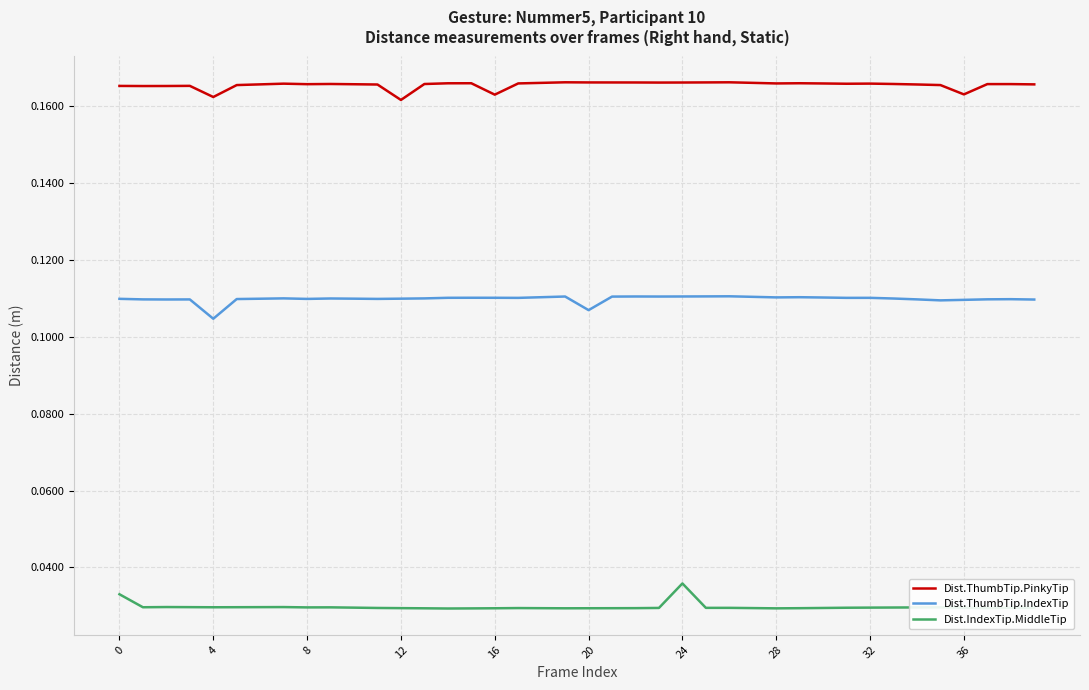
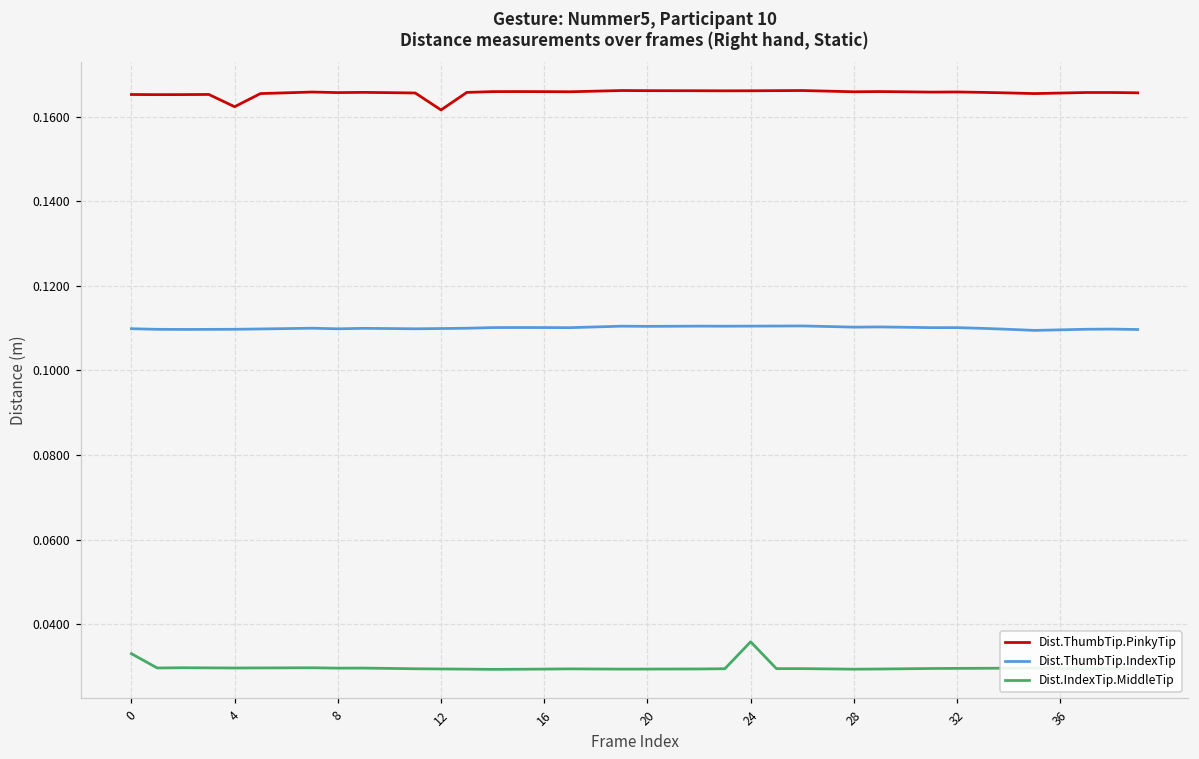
Dist.ThumbTip.IndexTip, 4: 0.105 -> 0.110
Dist.ThumbTip.PinkyTip, 16: 0.163 -> 0.166
Dist.ThumbTip.IndexTip, 20: 0.107 -> 0.110
Dist.ThumbTip.PinkyTip, 36: 0.163 -> 0.166
